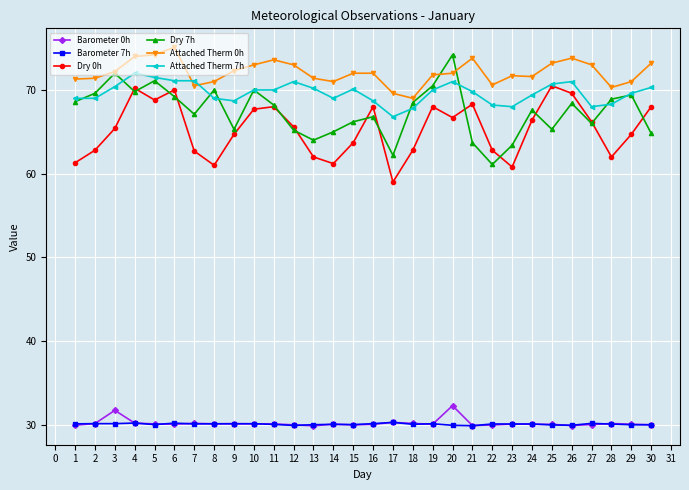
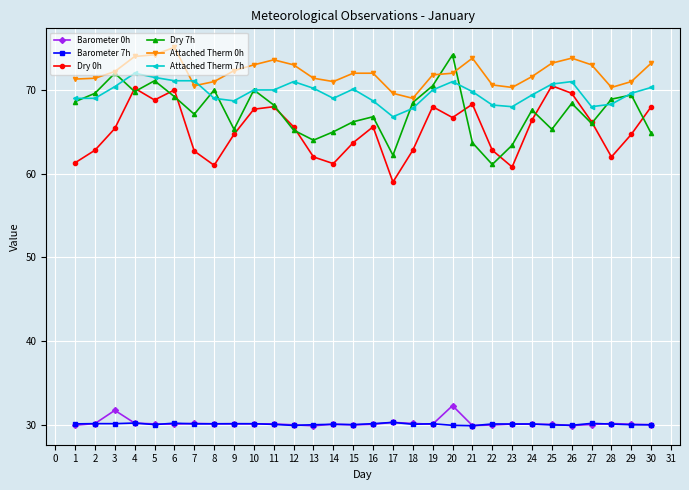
Dry 0h, 16: 68 -> 66
Attached Therm 0h, 23: 72 -> 70
